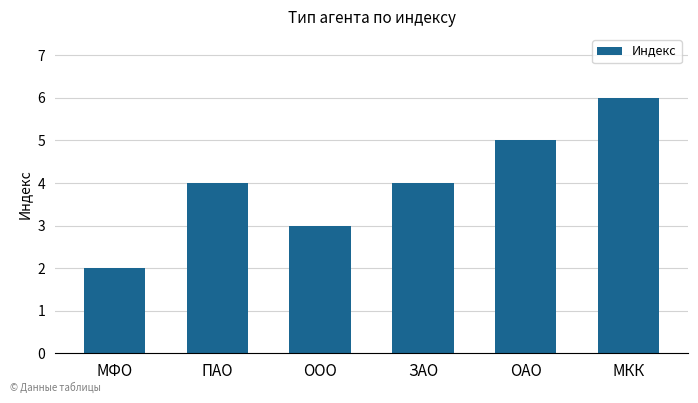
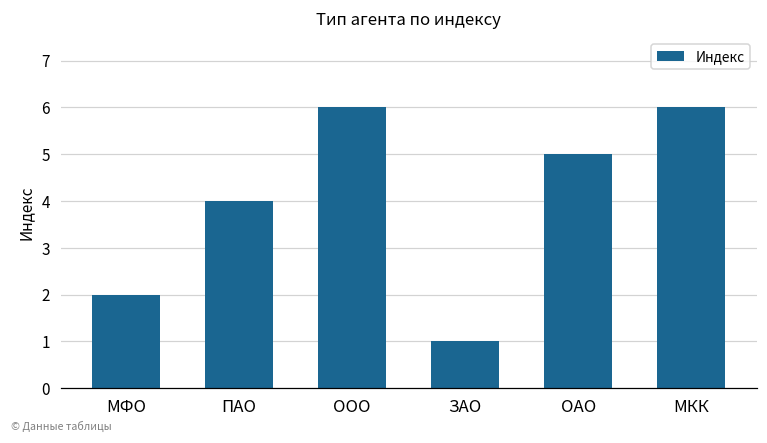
ООО: 3 -> 6
ЗАО: 4 -> 1
